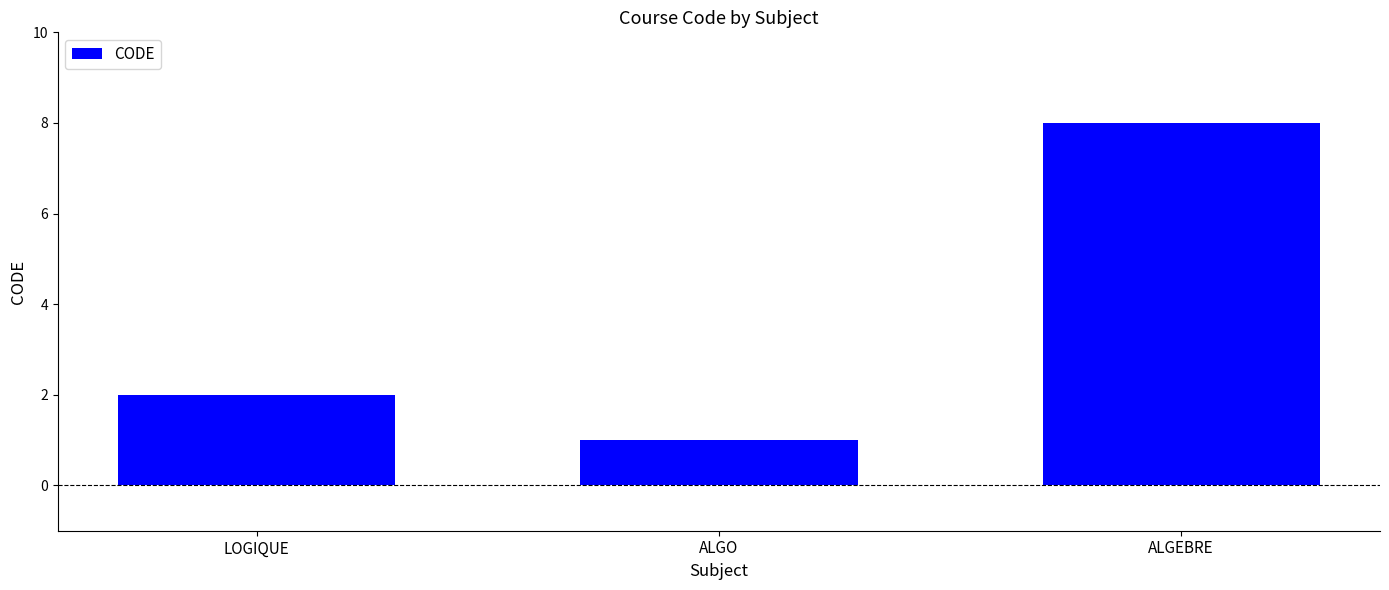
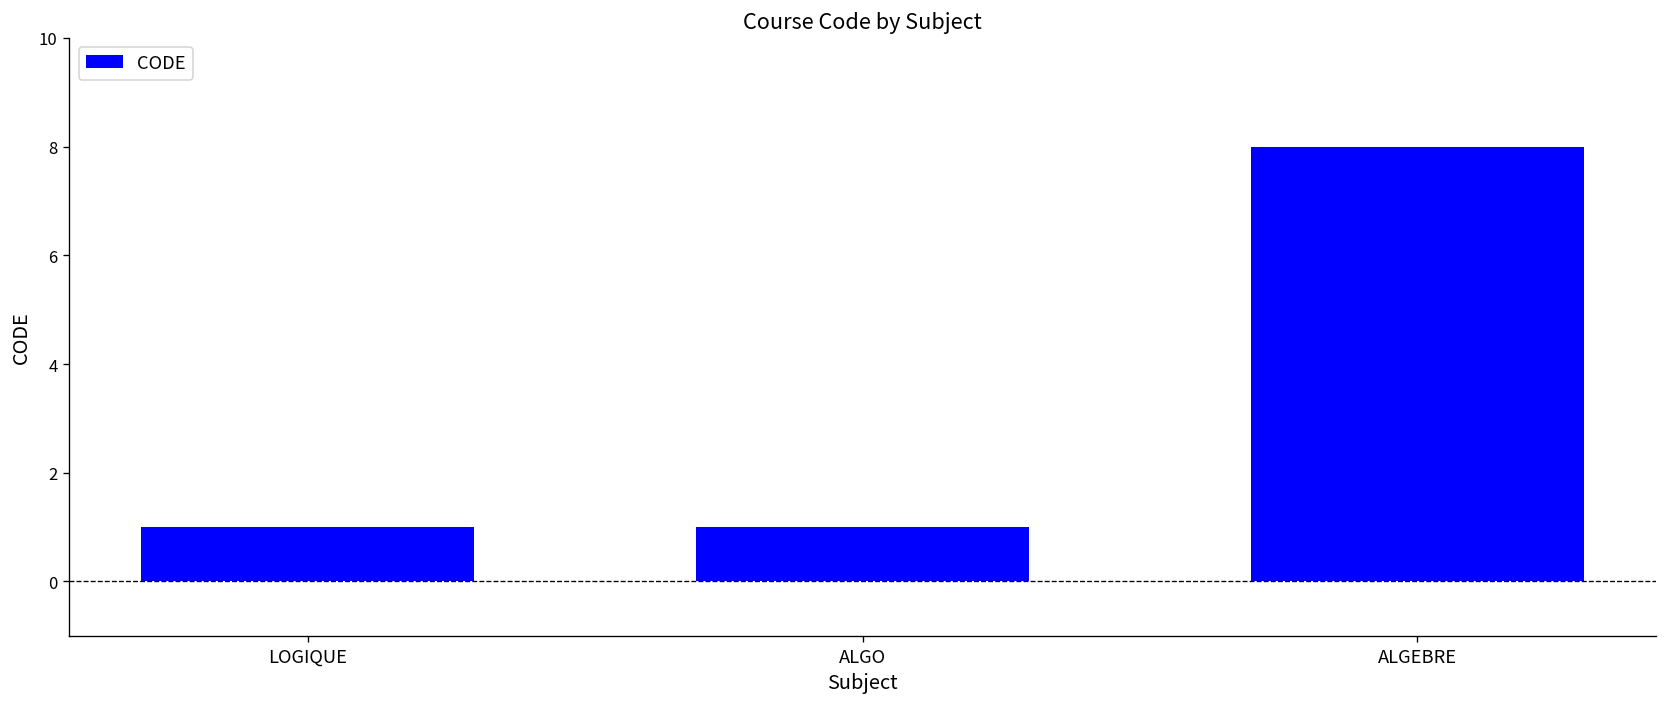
LOGIQUE: 2 -> 1
